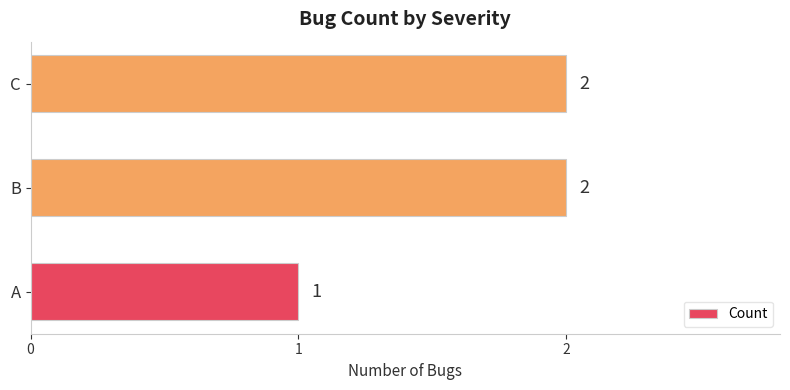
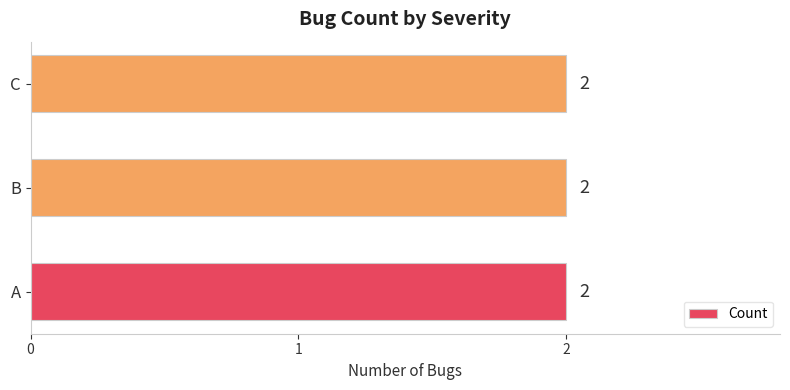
A: 1 -> 2
